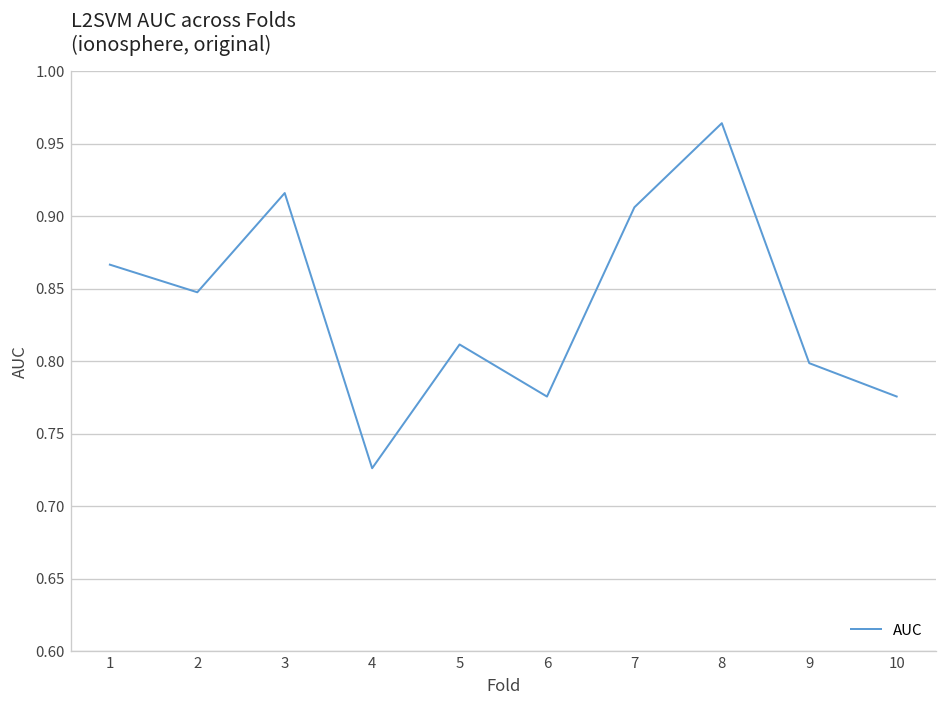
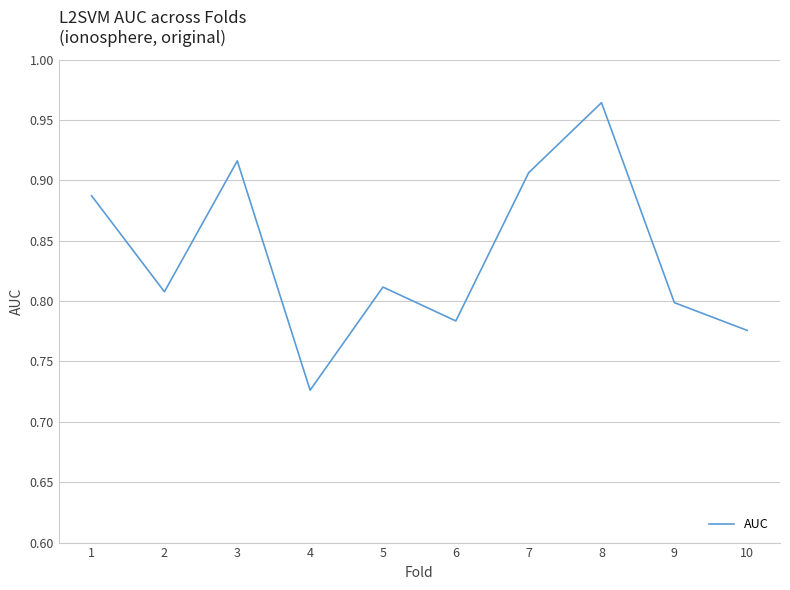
1: 0.867 -> 0.887
2: 0.848 -> 0.808
6: 0.776 -> 0.784
